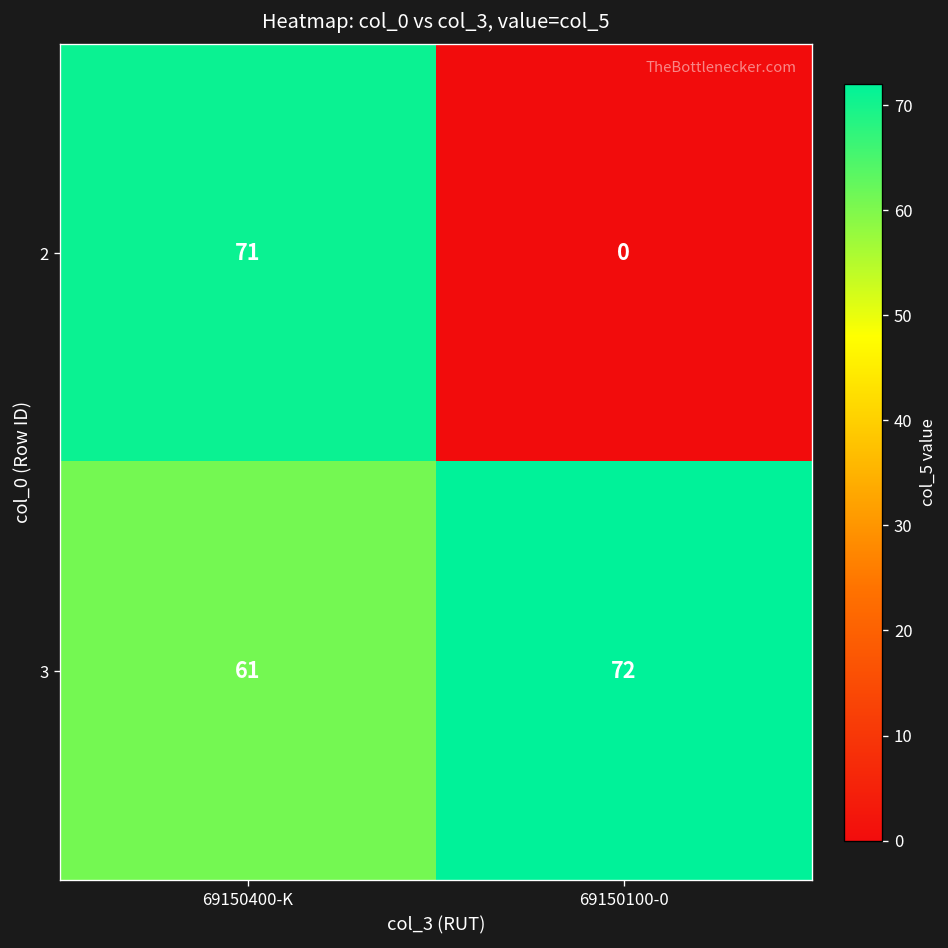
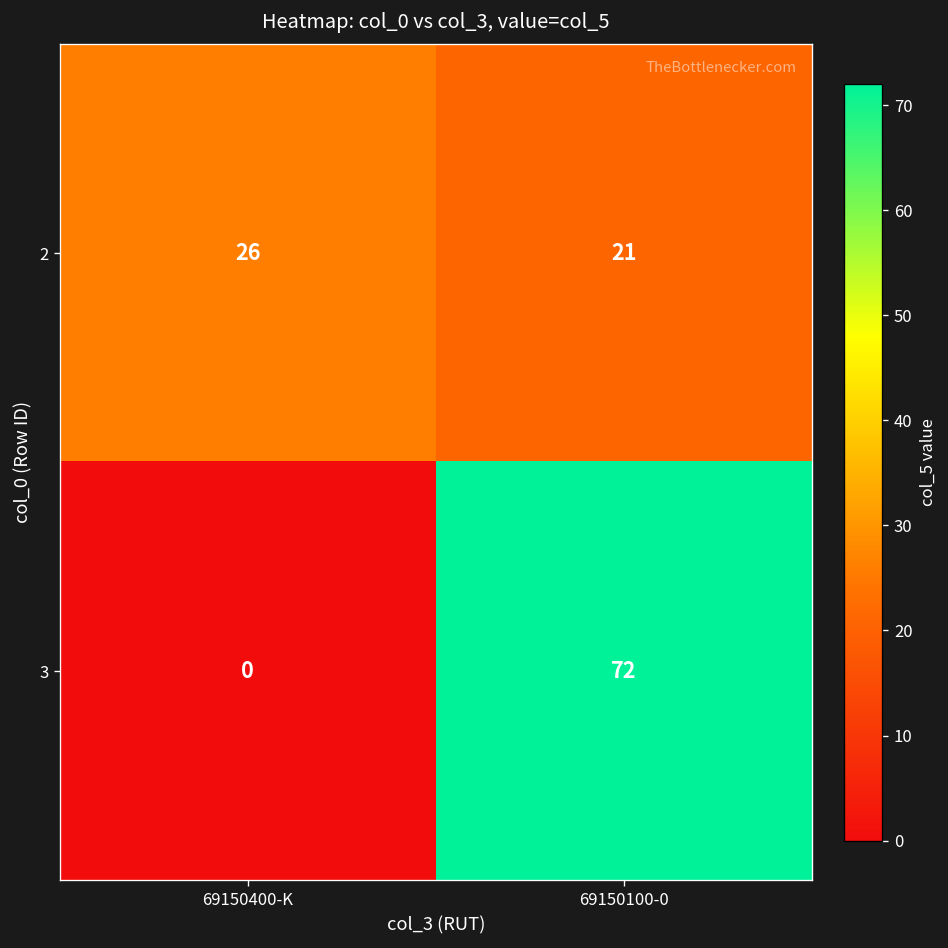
2, 69150400-K: 71 -> 26
2, 69150100-0: 0 -> 21
3, 69150400-K: 61 -> 0
